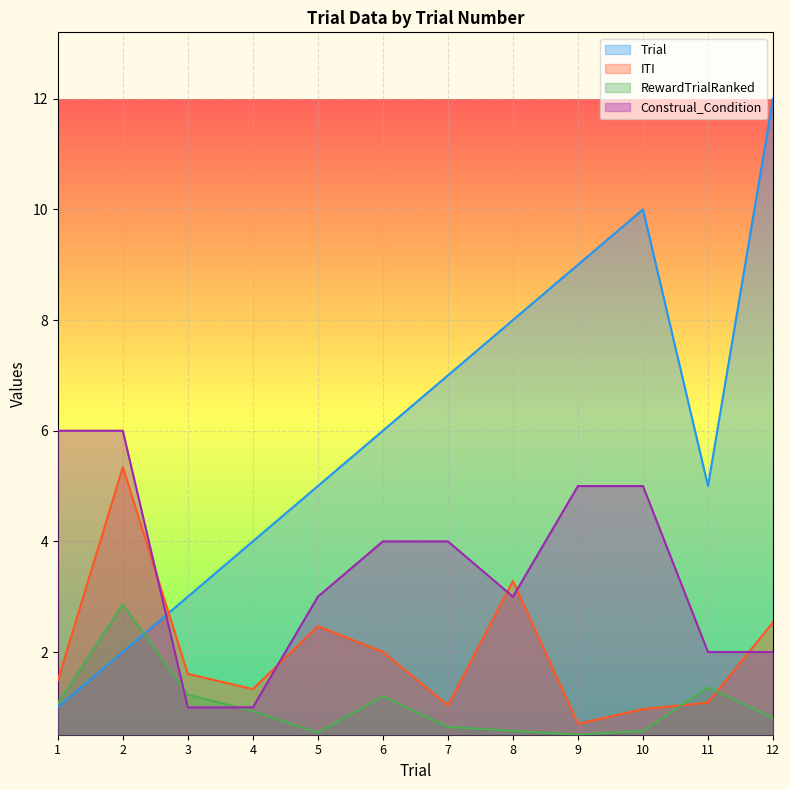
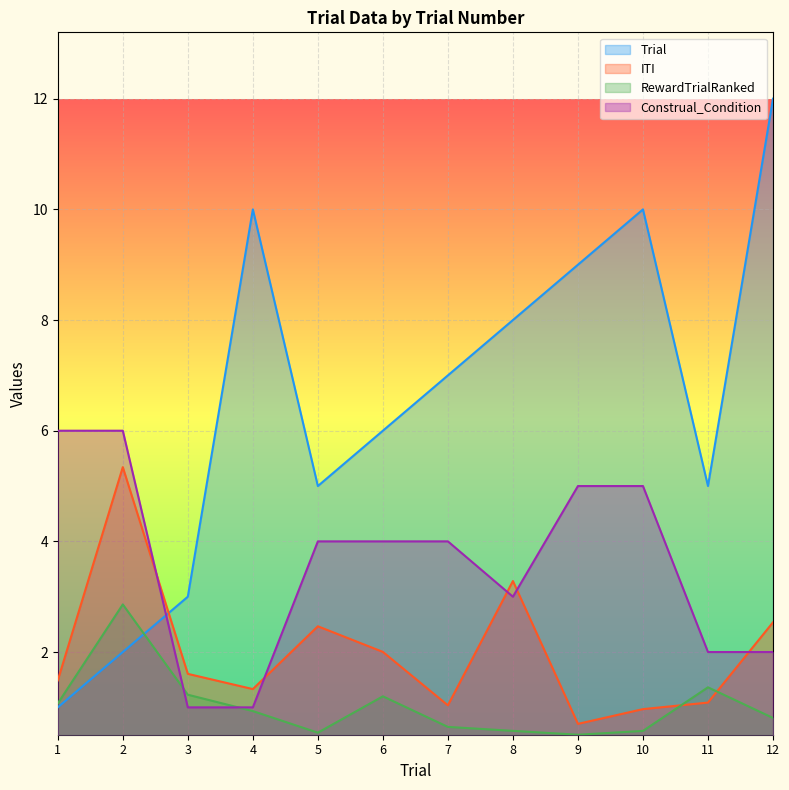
Trial, 4: 4 -> 10
Construal_Condition, 5: 3 -> 4
